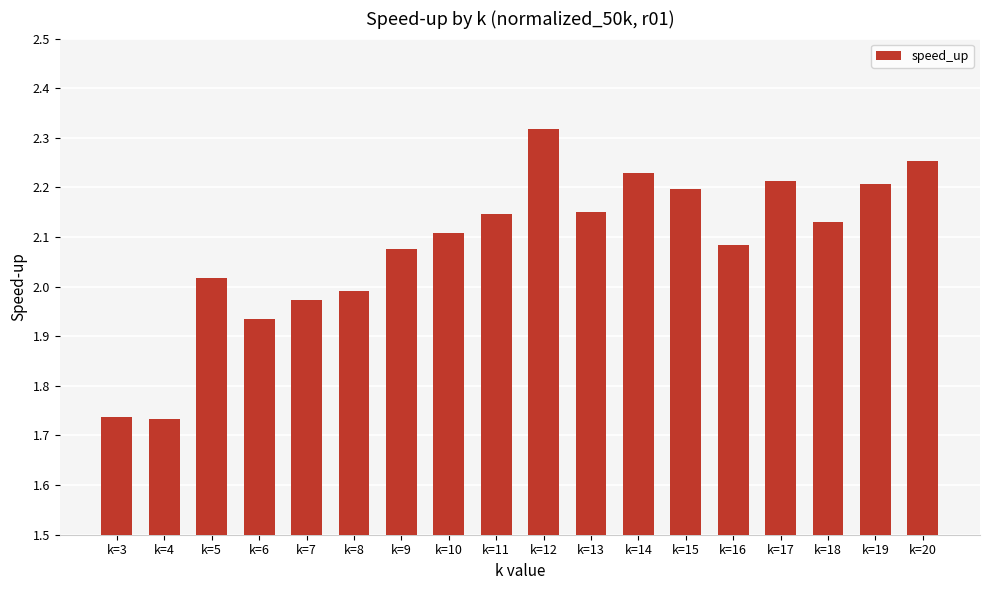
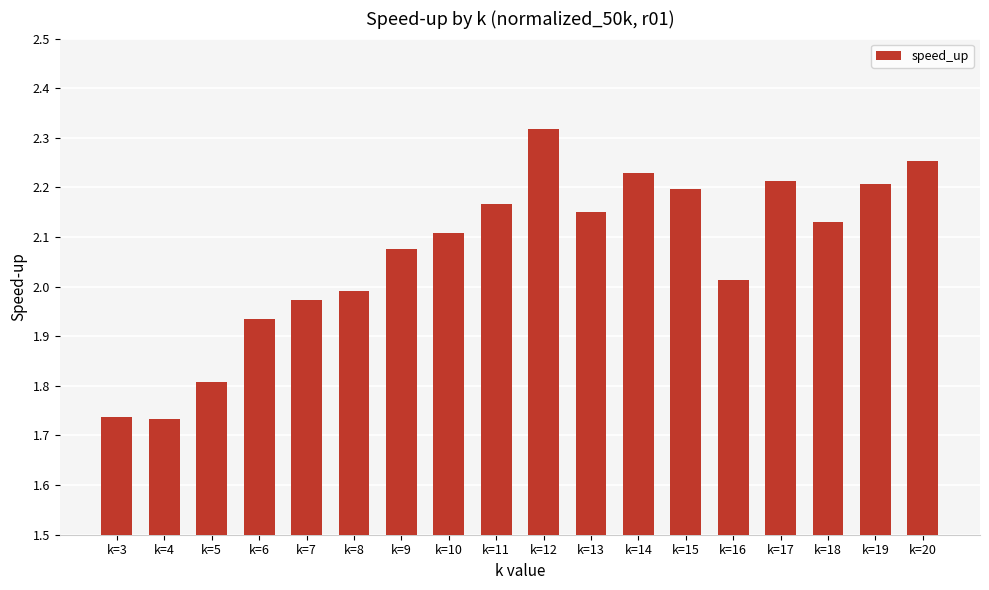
k=5: 2.02 -> 1.81
k=11: 2.15 -> 2.17
k=16: 2.08 -> 2.01
